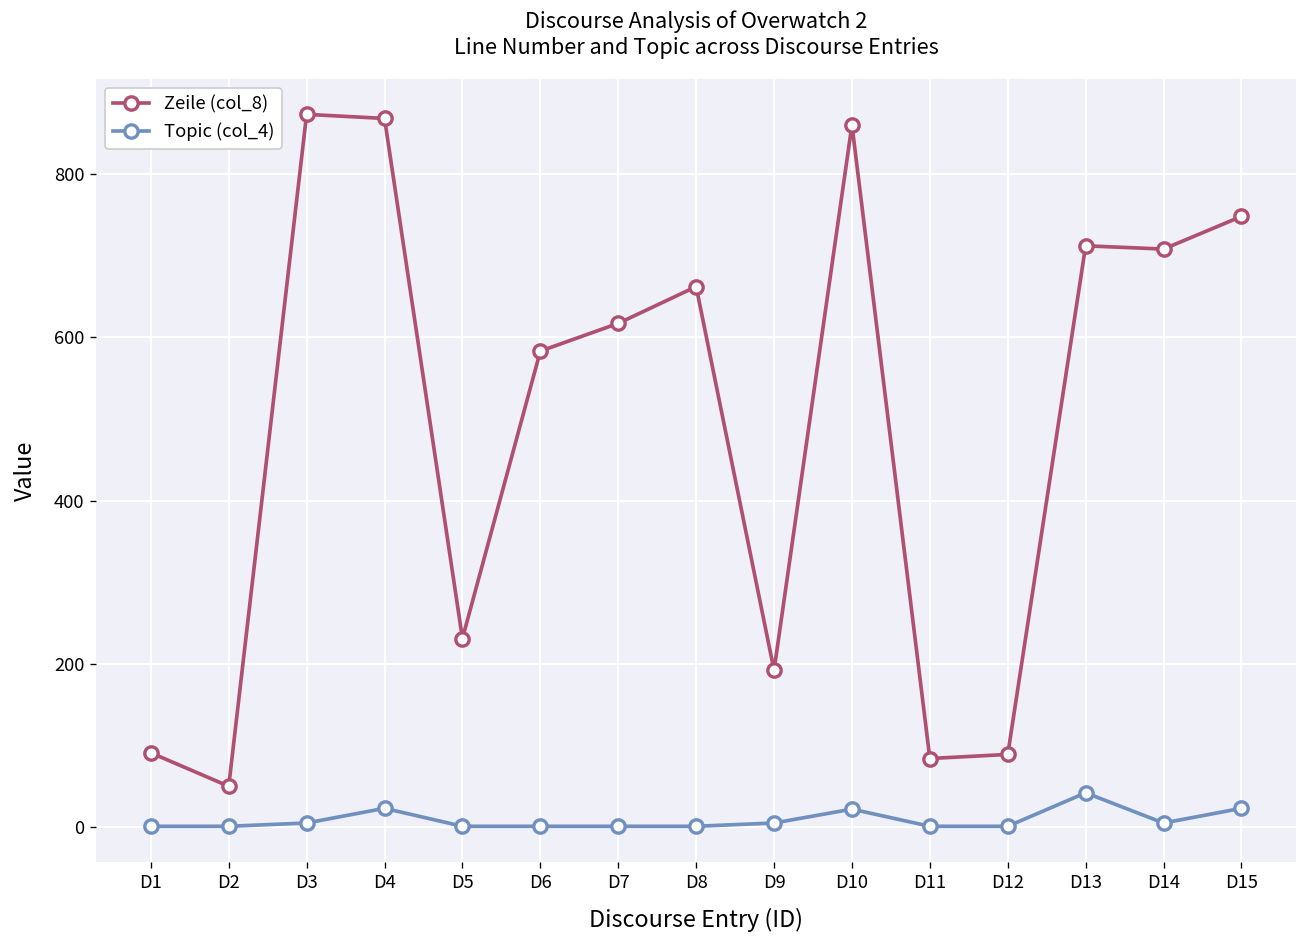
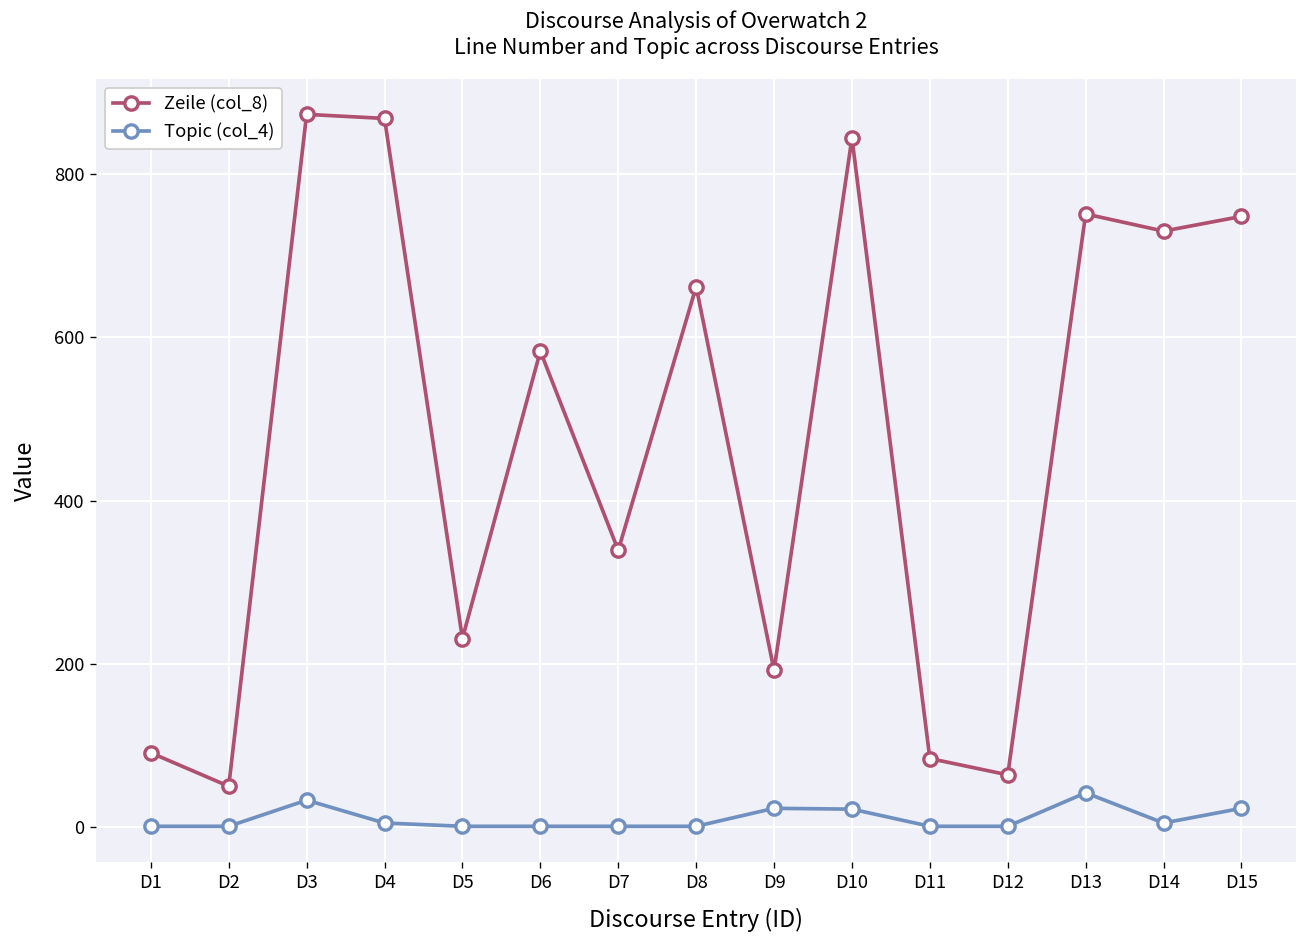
Topic (col_4), D3: 10 -> 30
Topic (col_4), D4: 20 -> 10
Zeile (col_8), D7: 620 -> 340
Topic (col_4), D9: 10 -> 20
Zeile (col_8), D10: 860 -> 840
Zeile (col_8), D12: 90 -> 60
Zeile (col_8), D13: 710 -> 750
Zeile (col_8), D14: 710 -> 730
